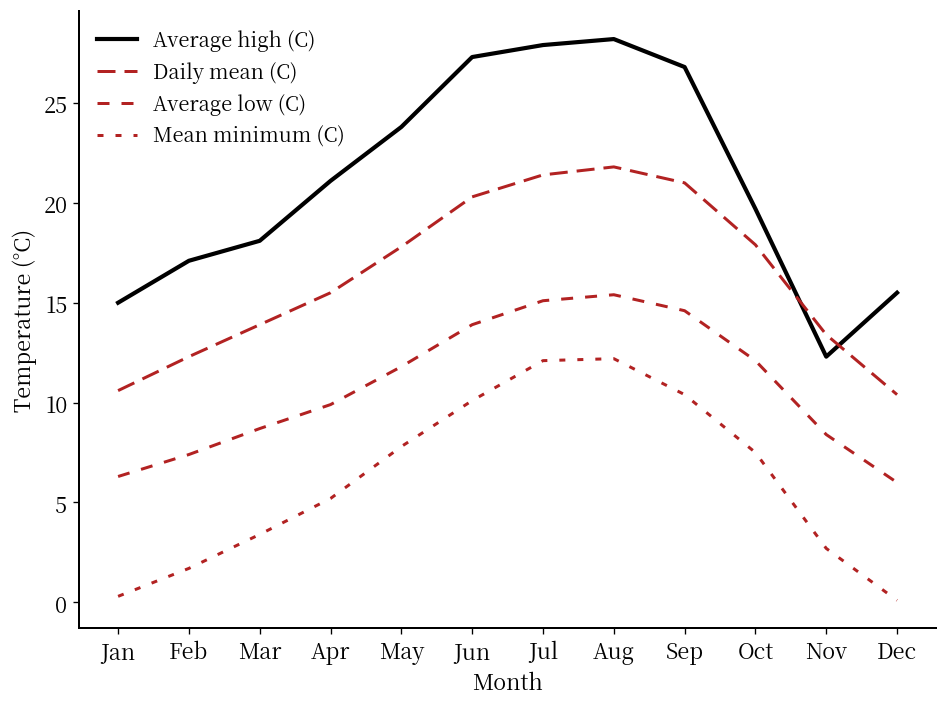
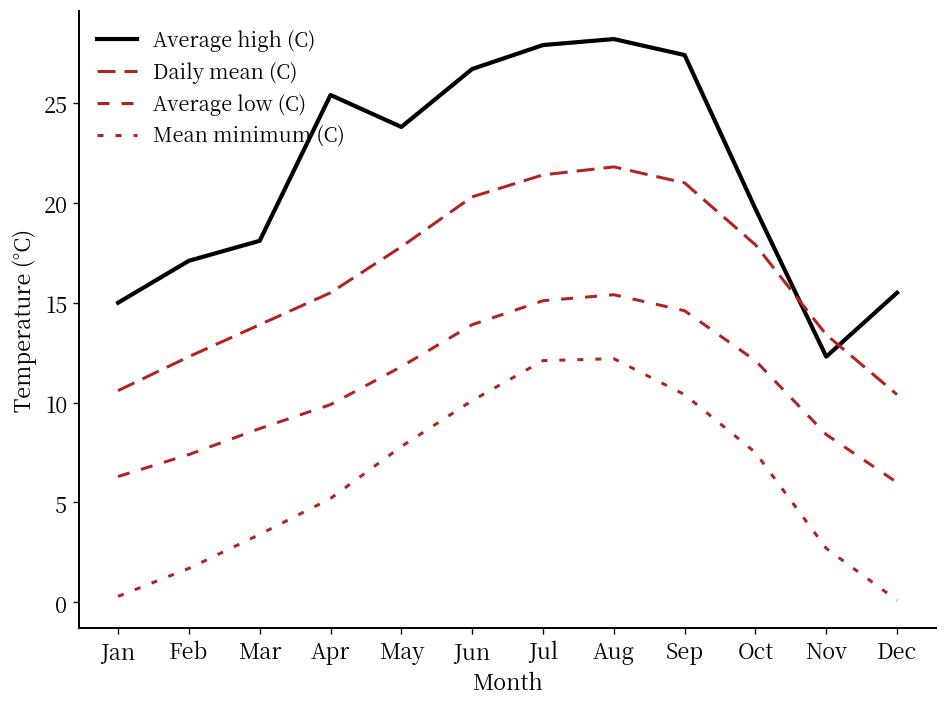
Average high (C), Apr: 21.1 -> 25.4
Average high (C), Jun: 27.3 -> 26.7
Average high (C), Sep: 26.8 -> 27.4
